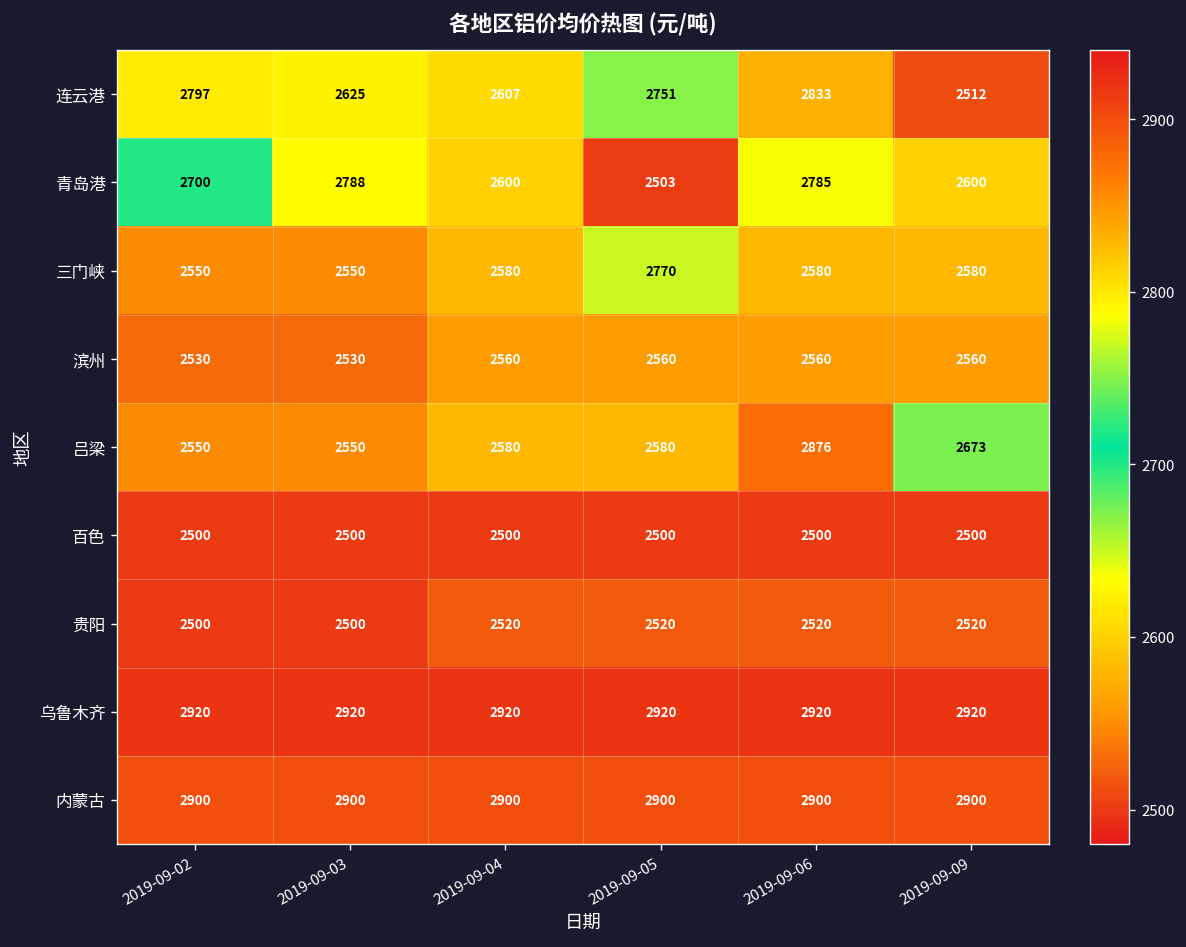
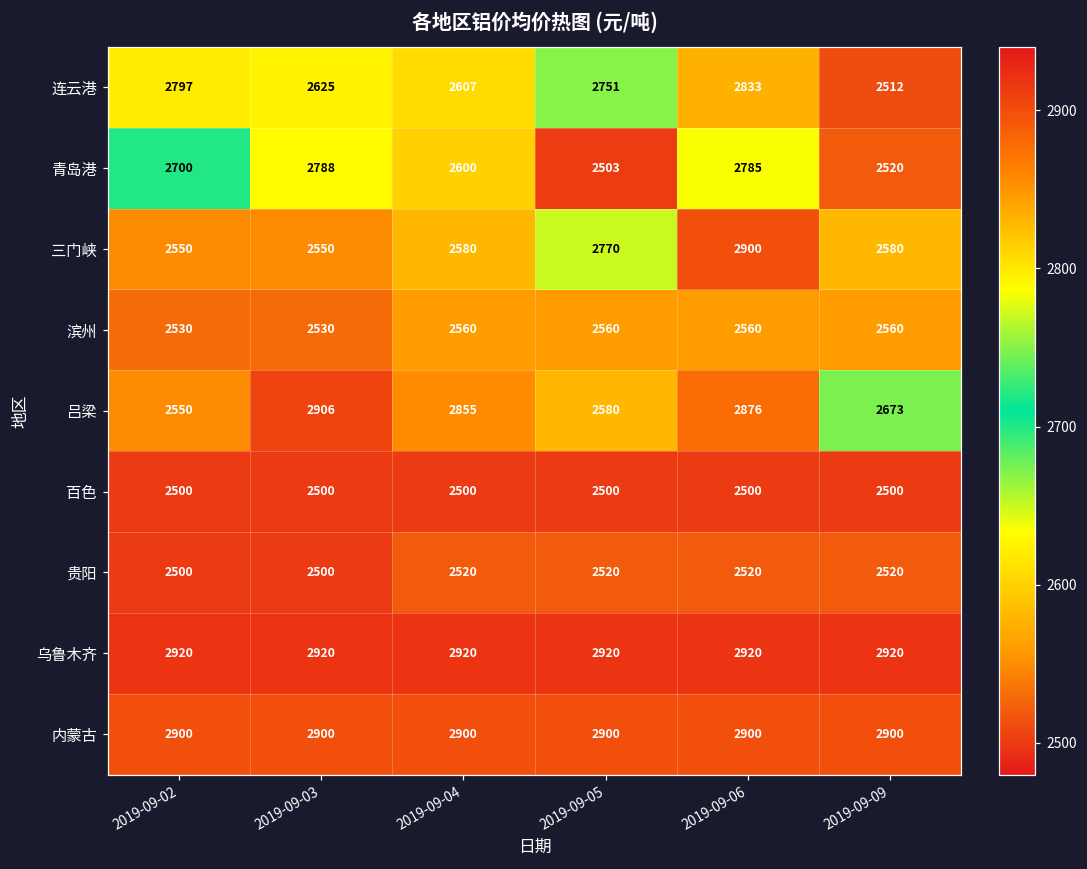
青岛港, 2019-09-09: 2600 -> 2520
三门峡, 2019-09-06: 2580 -> 2900
吕梁, 2019-09-03: 2550 -> 2906
吕梁, 2019-09-04: 2580 -> 2855
